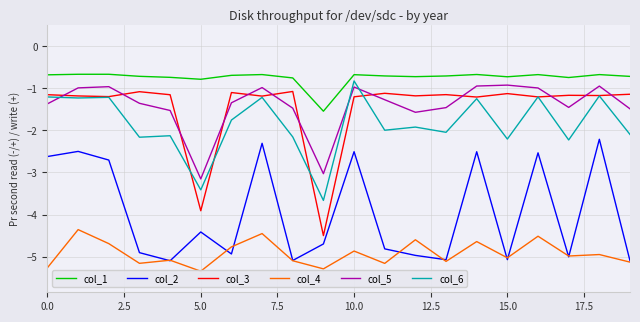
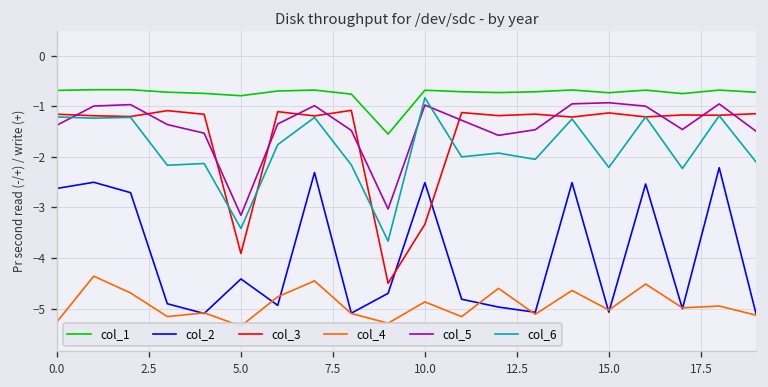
col_3, 10.0: -1.2 -> -3.3
